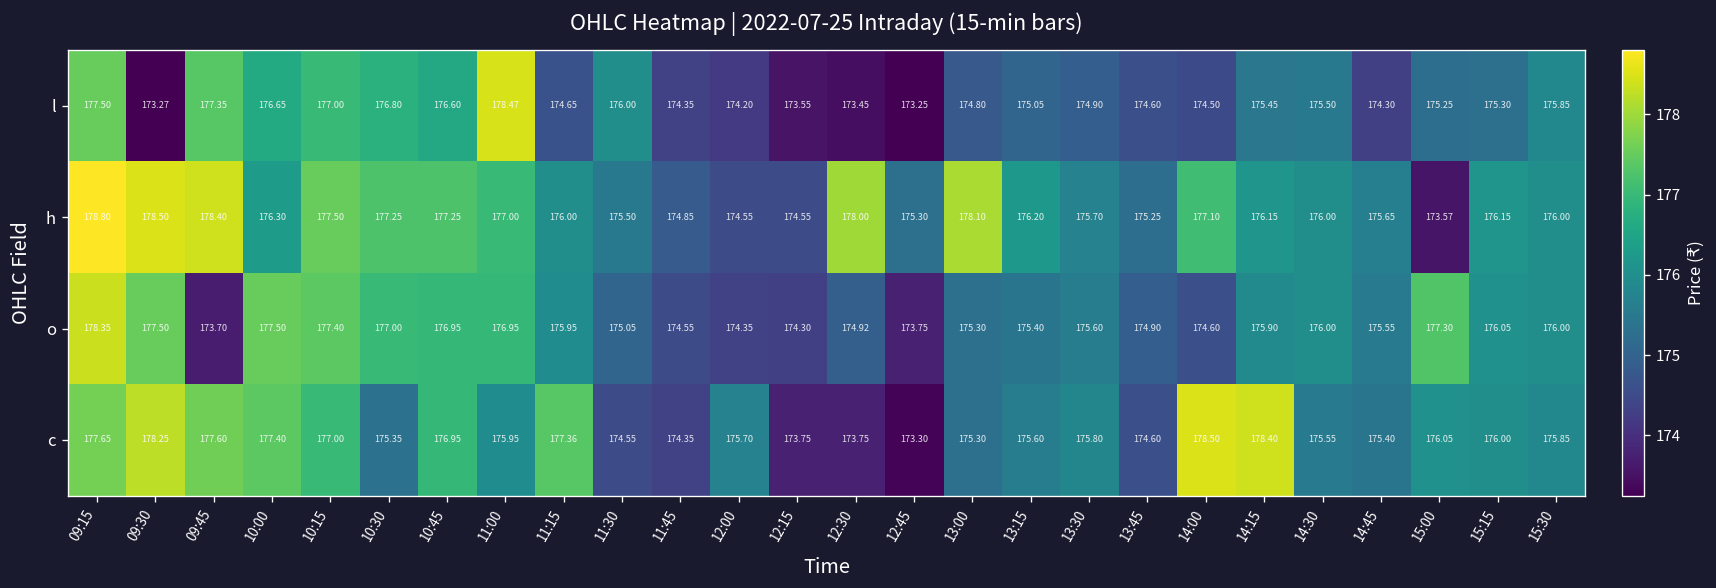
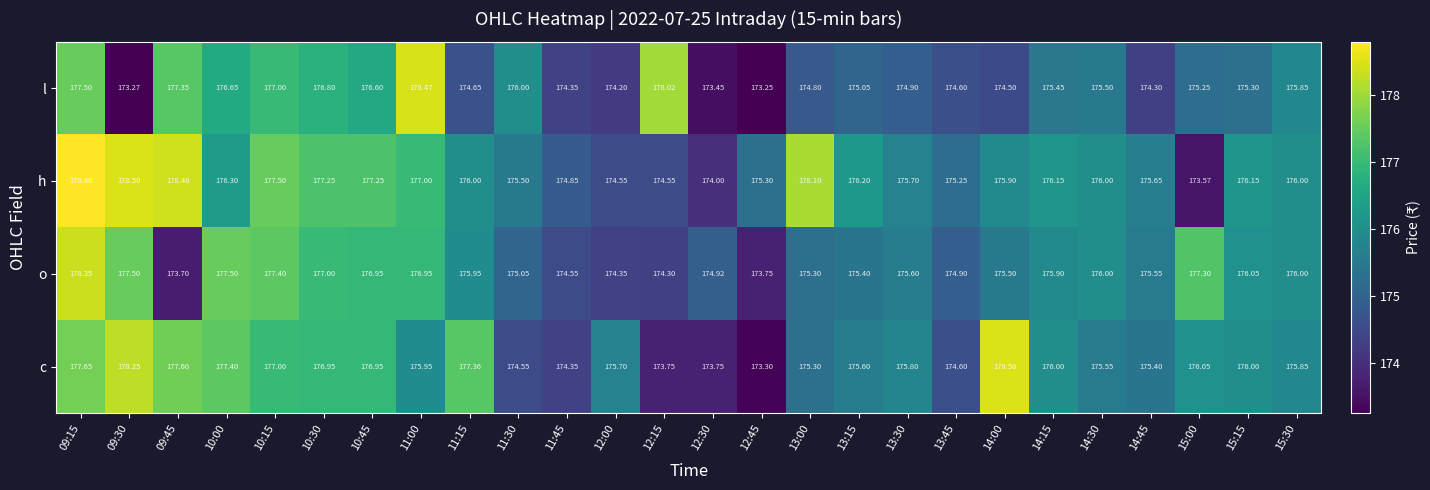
l, 12:15: 173.55 -> 178.02
h, 12:30: 178.00 -> 174.00
h, 14:00: 177.10 -> 175.90
o, 14:00: 174.60 -> 175.50
c, 10:30: 175.35 -> 176.95
c, 14:15: 178.40 -> 176.00
